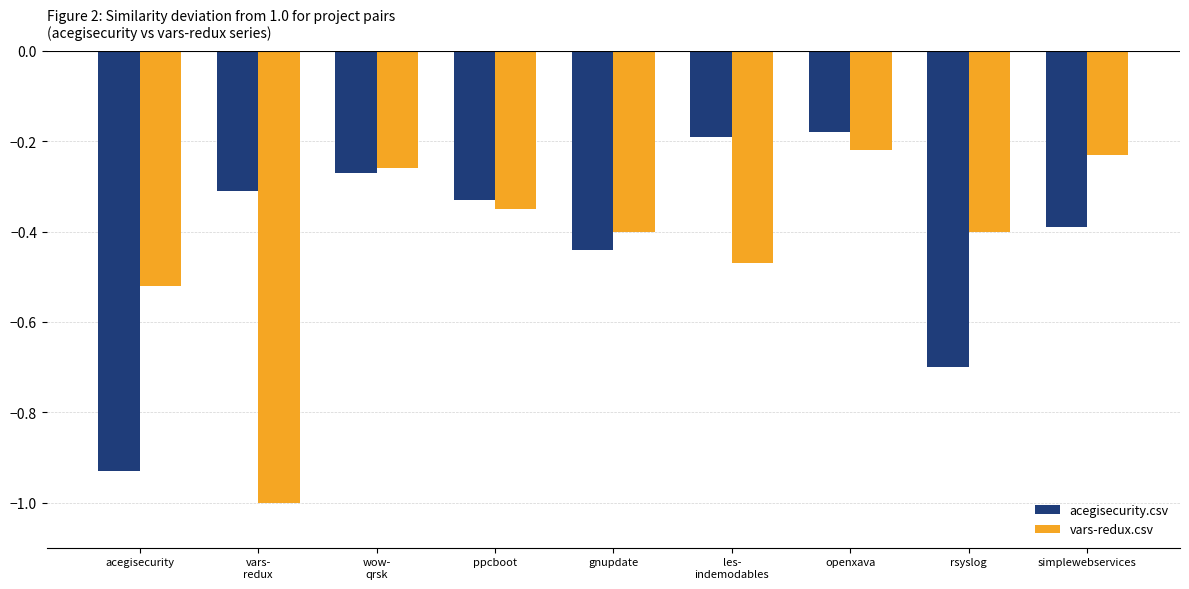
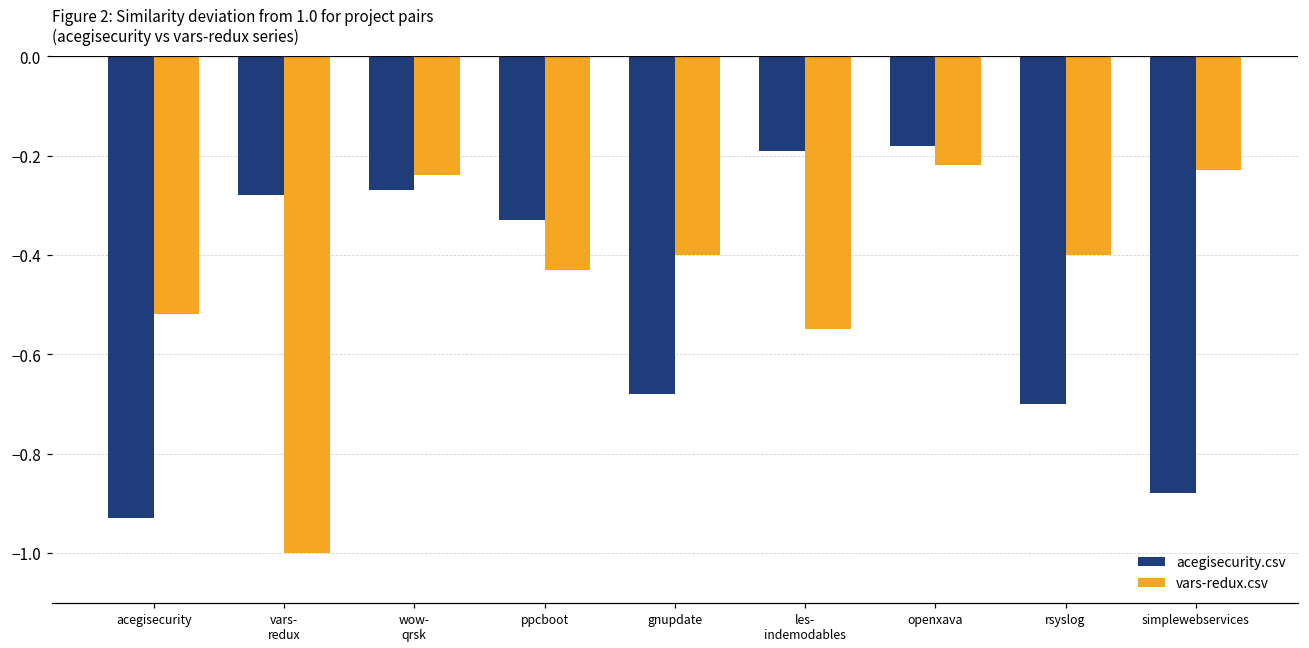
acegisecurity.csv, vars- redux: -0.31 -> -0.28
vars-redux.csv, wow- qrsk: -0.26 -> -0.24
vars-redux.csv, ppcboot: -0.35 -> -0.43
acegisecurity.csv, gnupdate: -0.44 -> -0.68
vars-redux.csv, les- indemodables: -0.47 -> -0.55
acegisecurity.csv, simplewebservices: -0.39 -> -0.88
